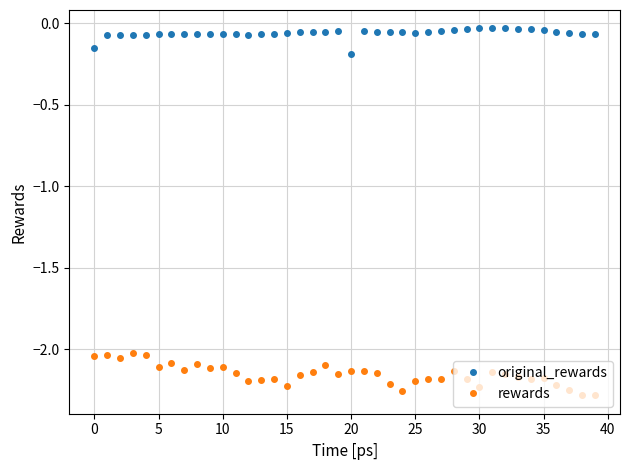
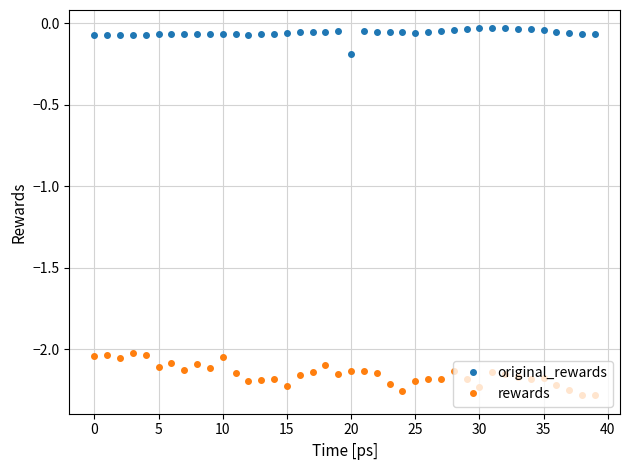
original_rewards, 0: -0.15 -> -0.07
rewards, 10: -2.11 -> -2.05
